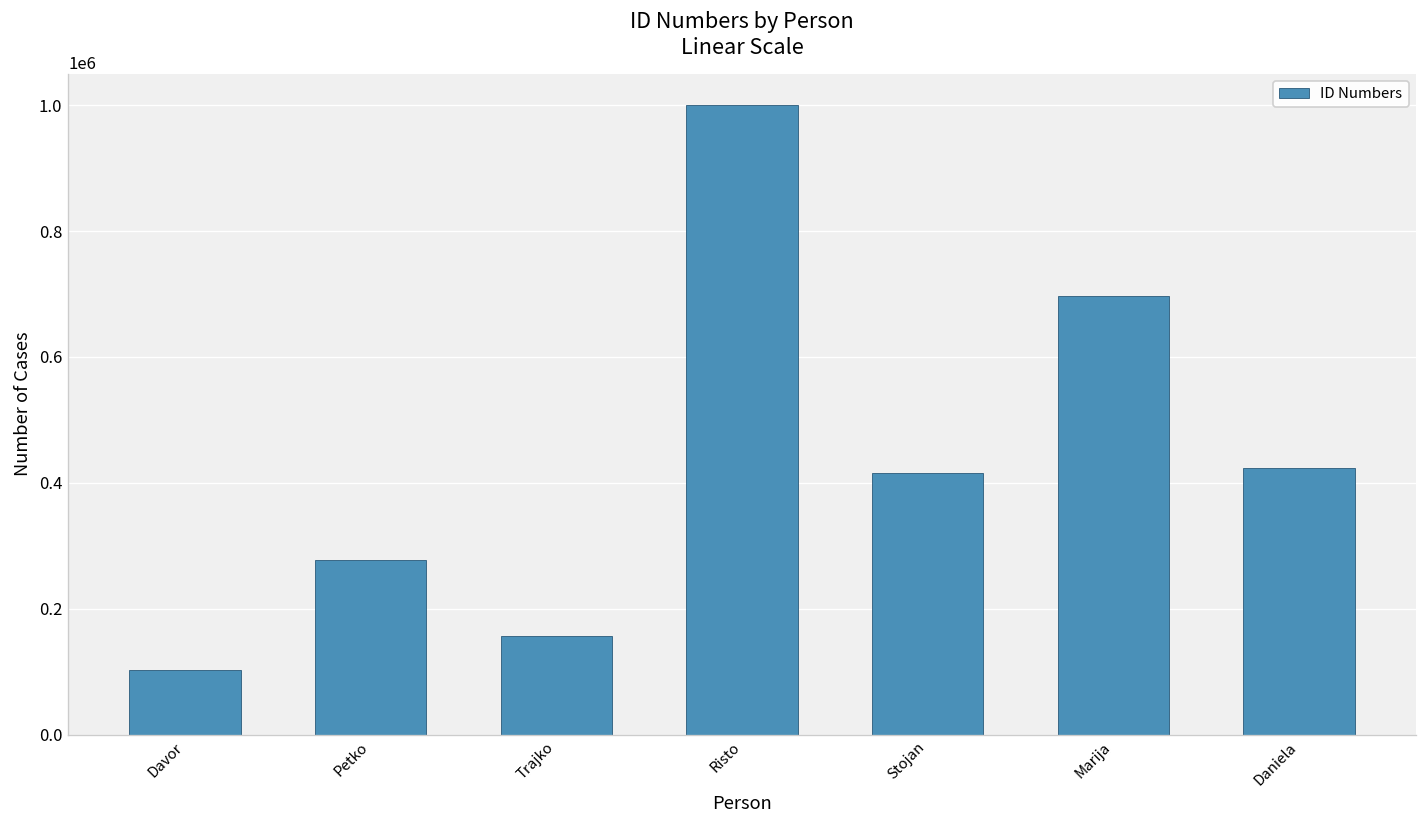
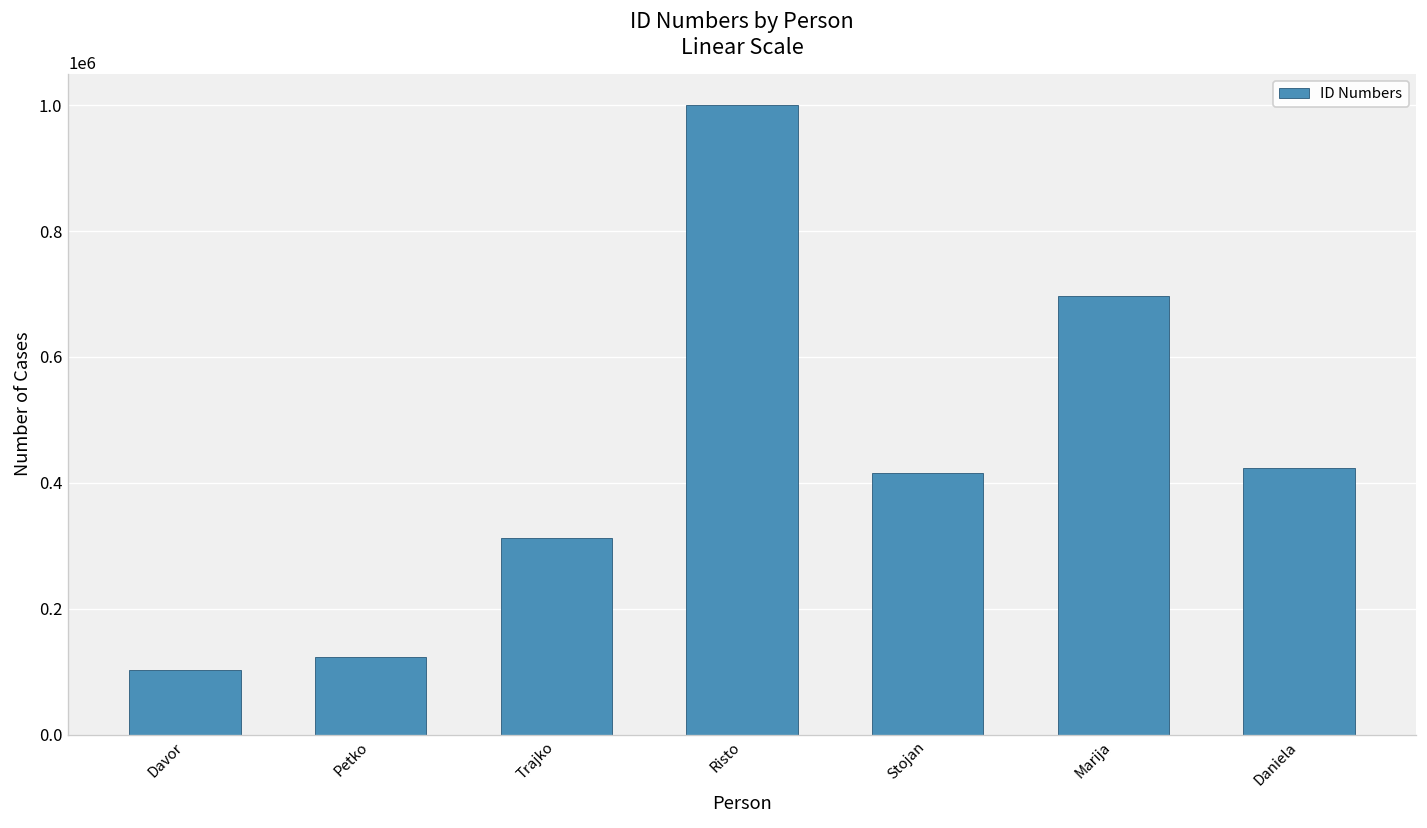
Petko: 280000 -> 120000
Trajko: 160000 -> 310000
